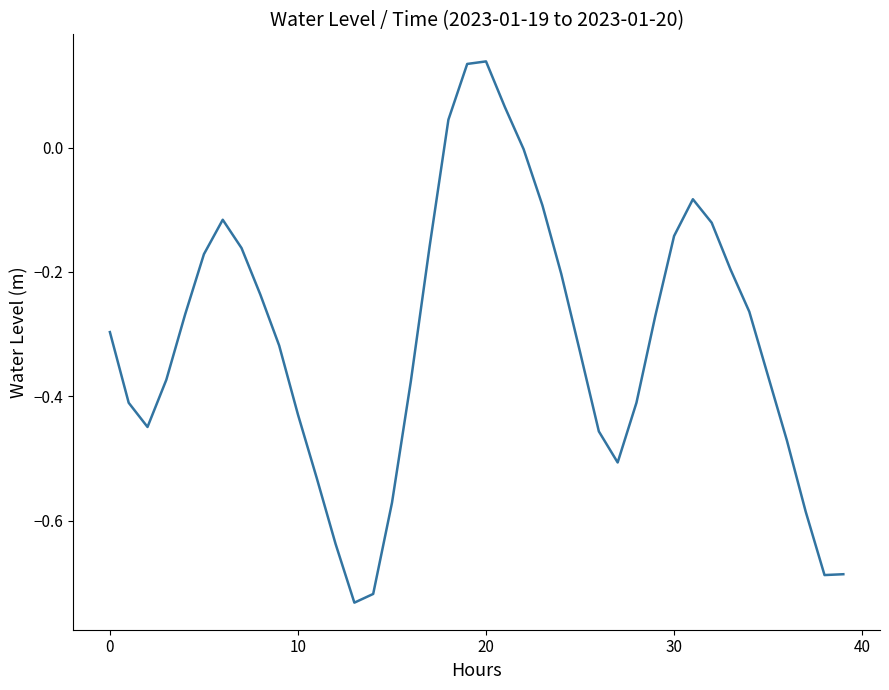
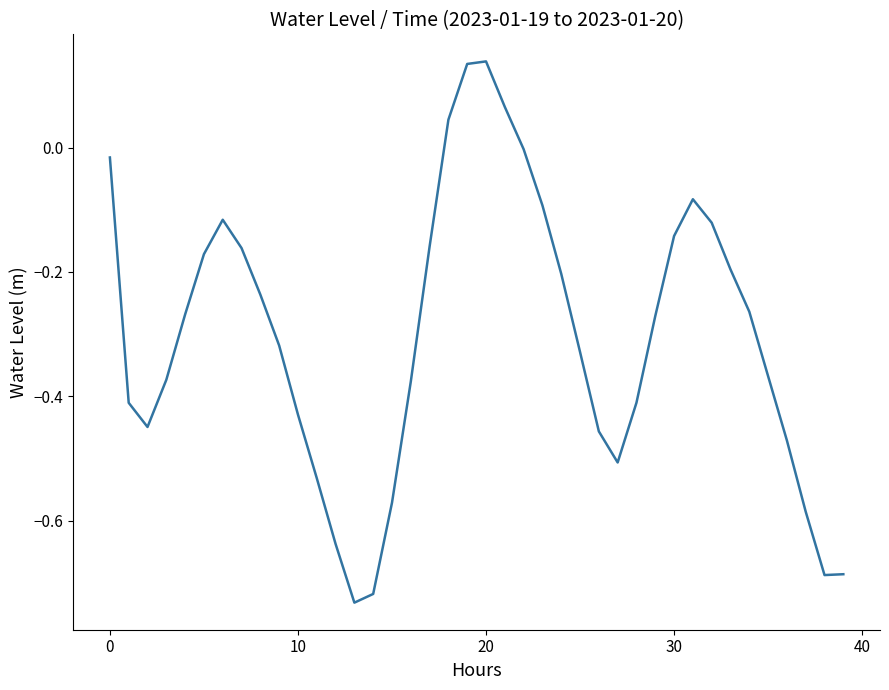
0: -0.30 -> -0.02
